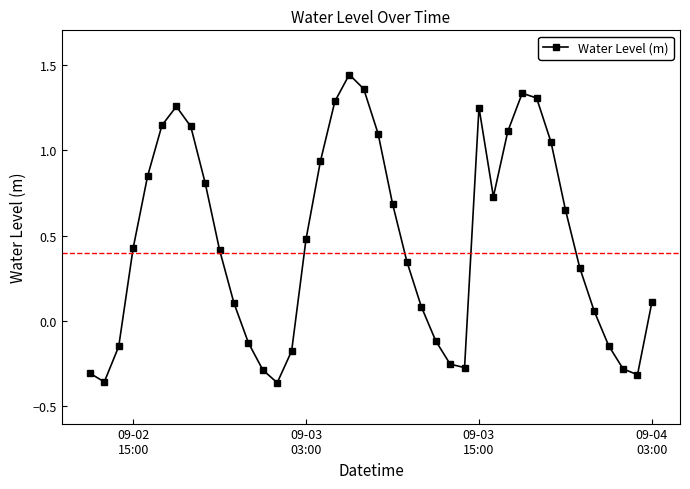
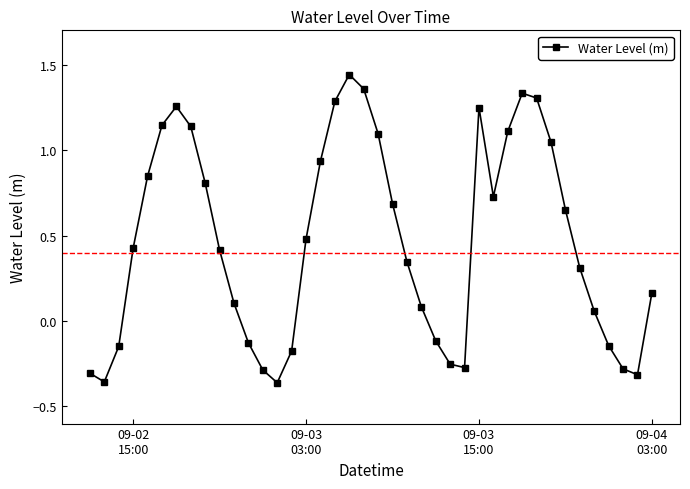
09-04 03:00: 0.11 -> 0.16
